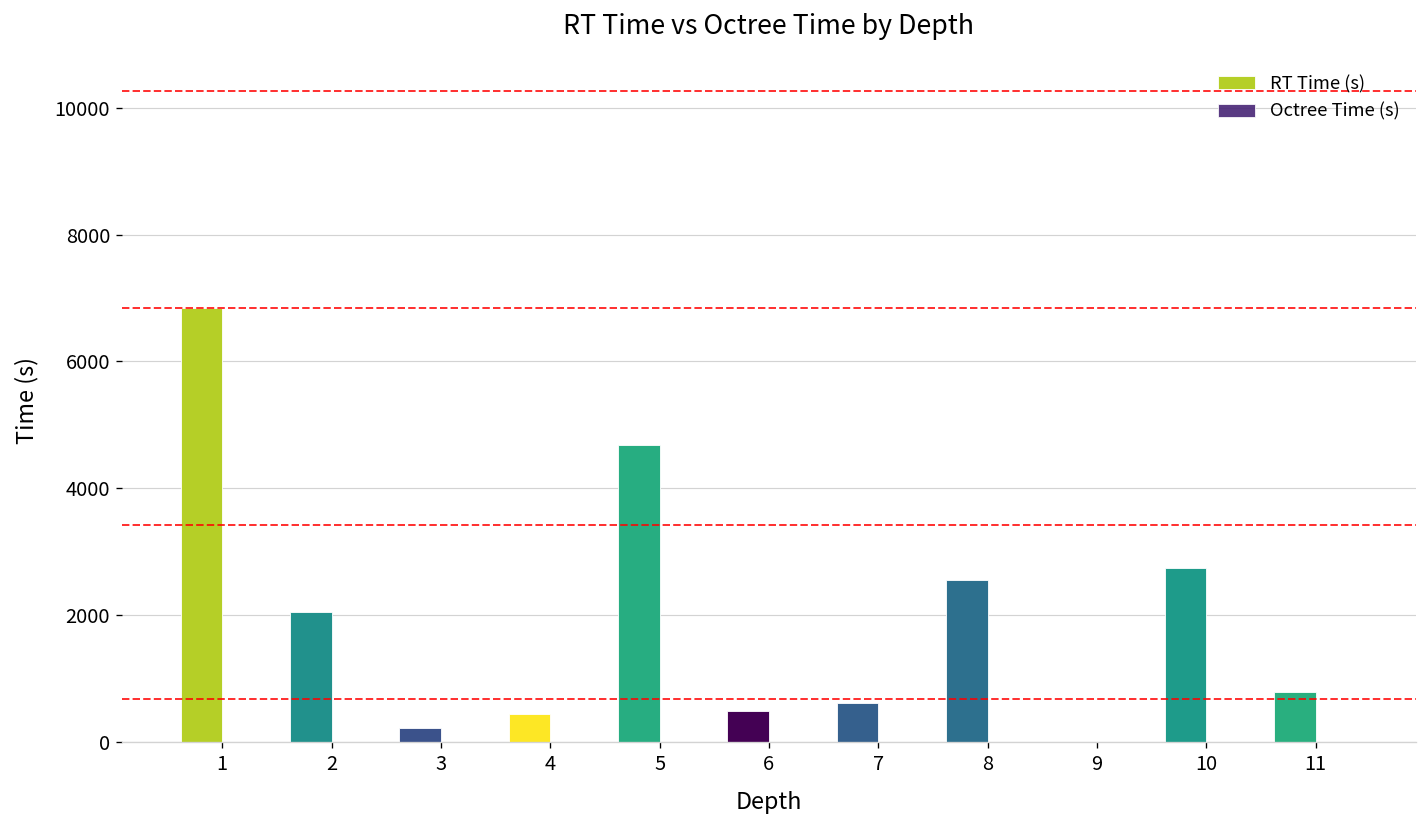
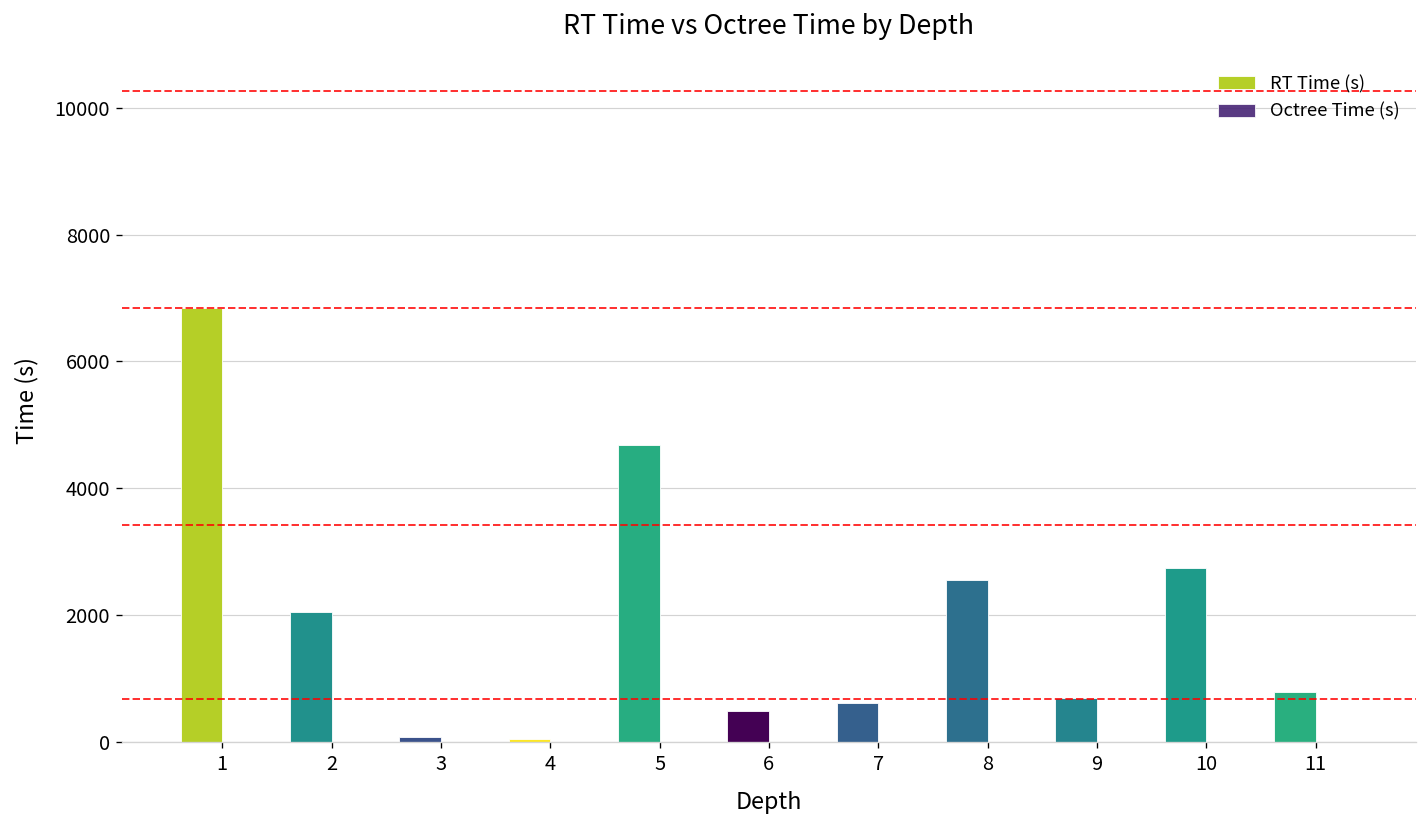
RT Time (s), 3: 200 -> 100
RT Time (s), 4: 400 -> 0
RT Time (s), 9: 0 -> 700
